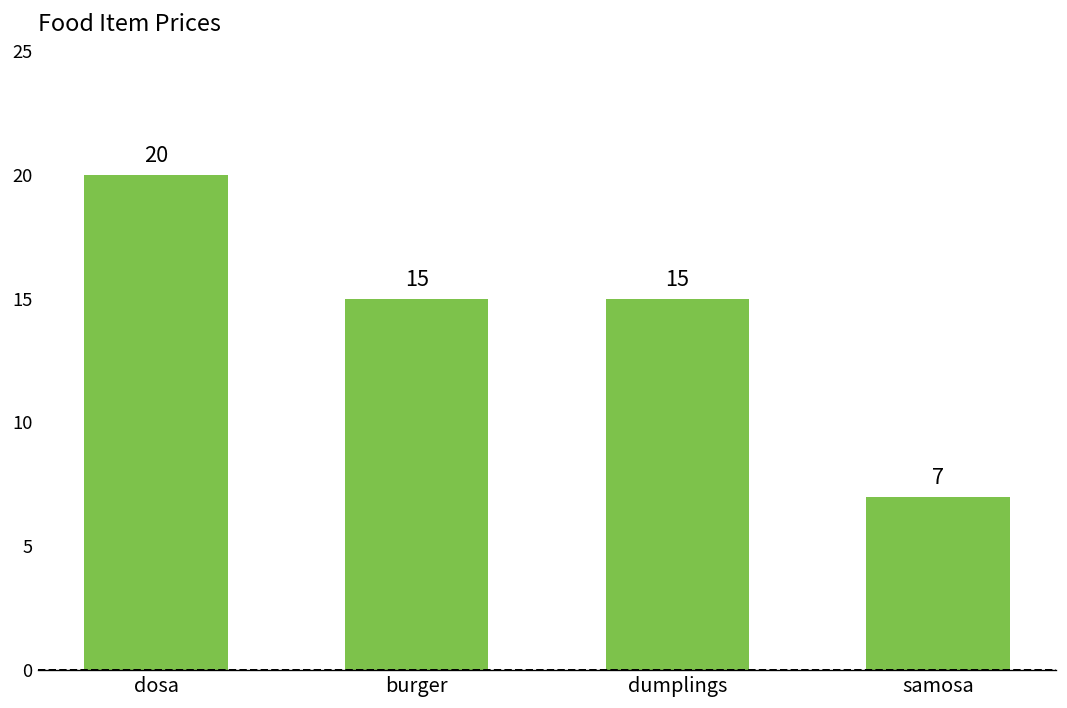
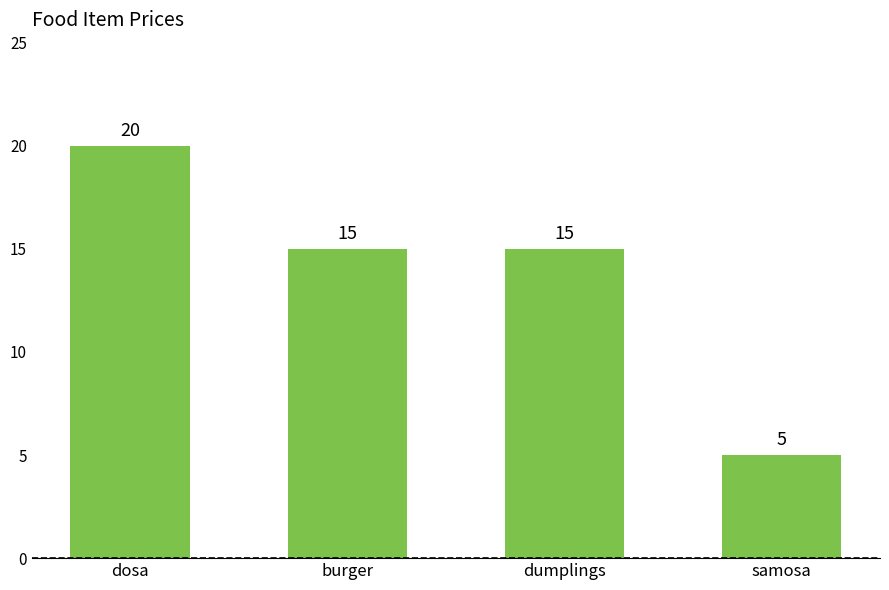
samosa: 7 -> 5
